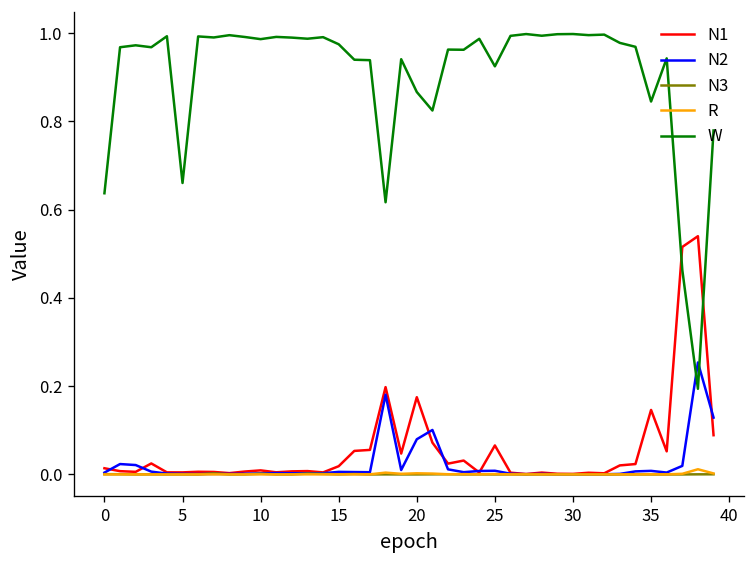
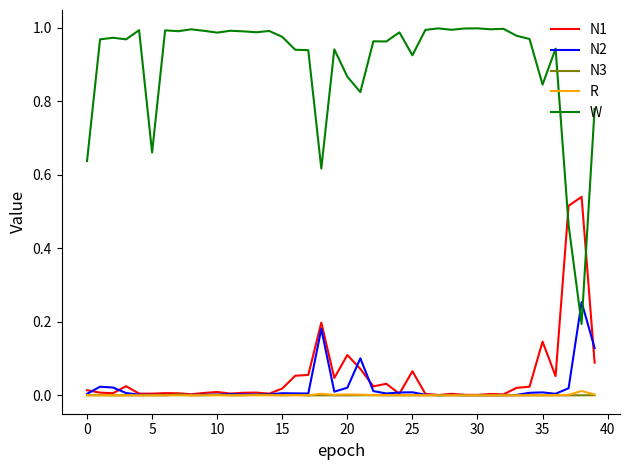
N1, 20: 0.18 -> 0.11
N2, 20: 0.08 -> 0.02
